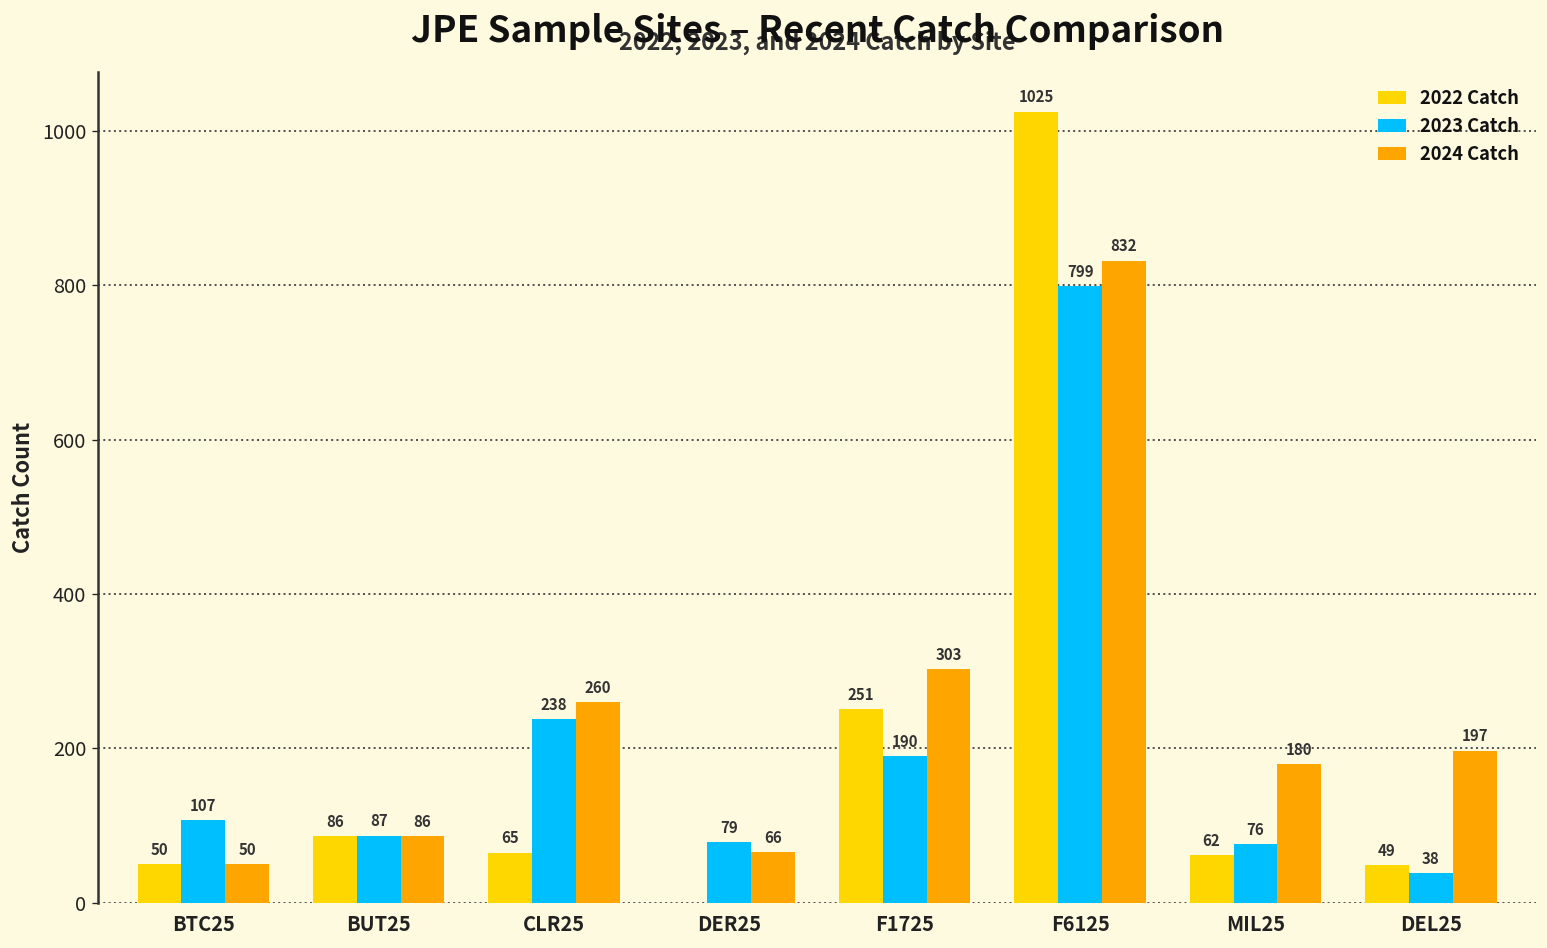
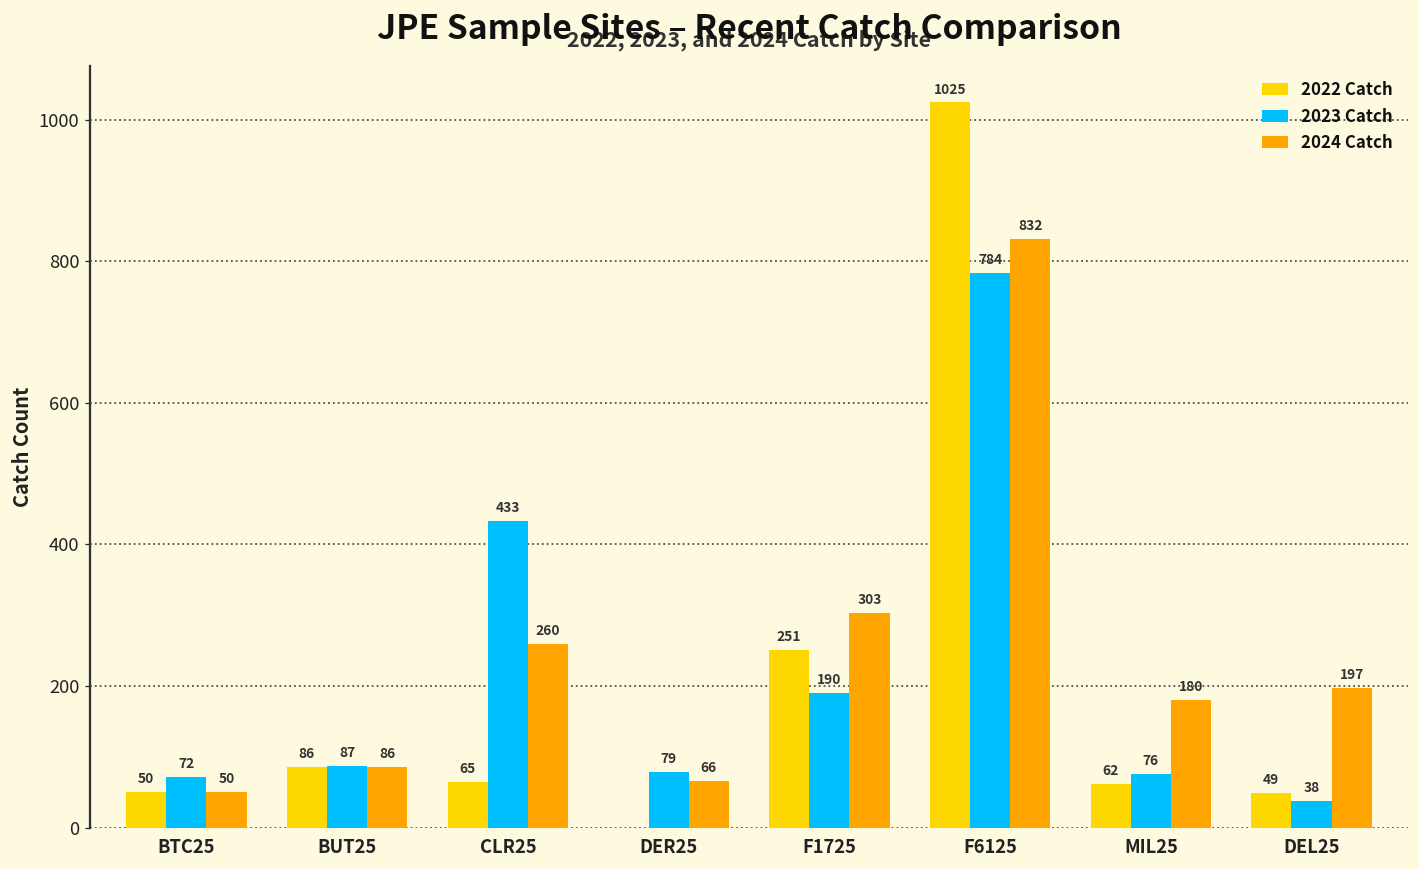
2023 Catch, BTC25: 107 -> 72
2023 Catch, CLR25: 238 -> 433
2023 Catch, F6125: 799 -> 784
